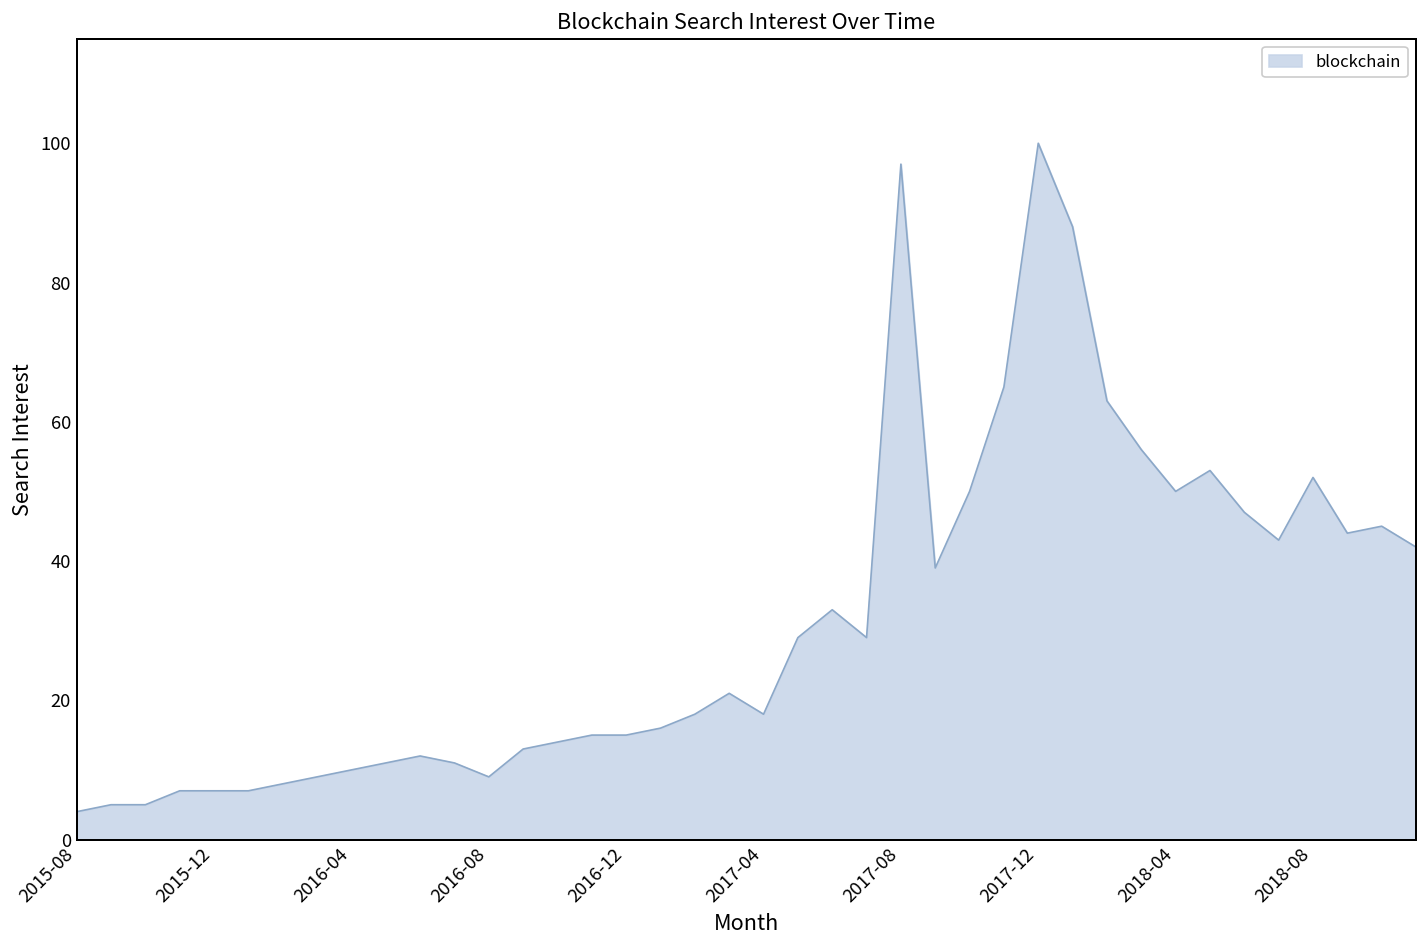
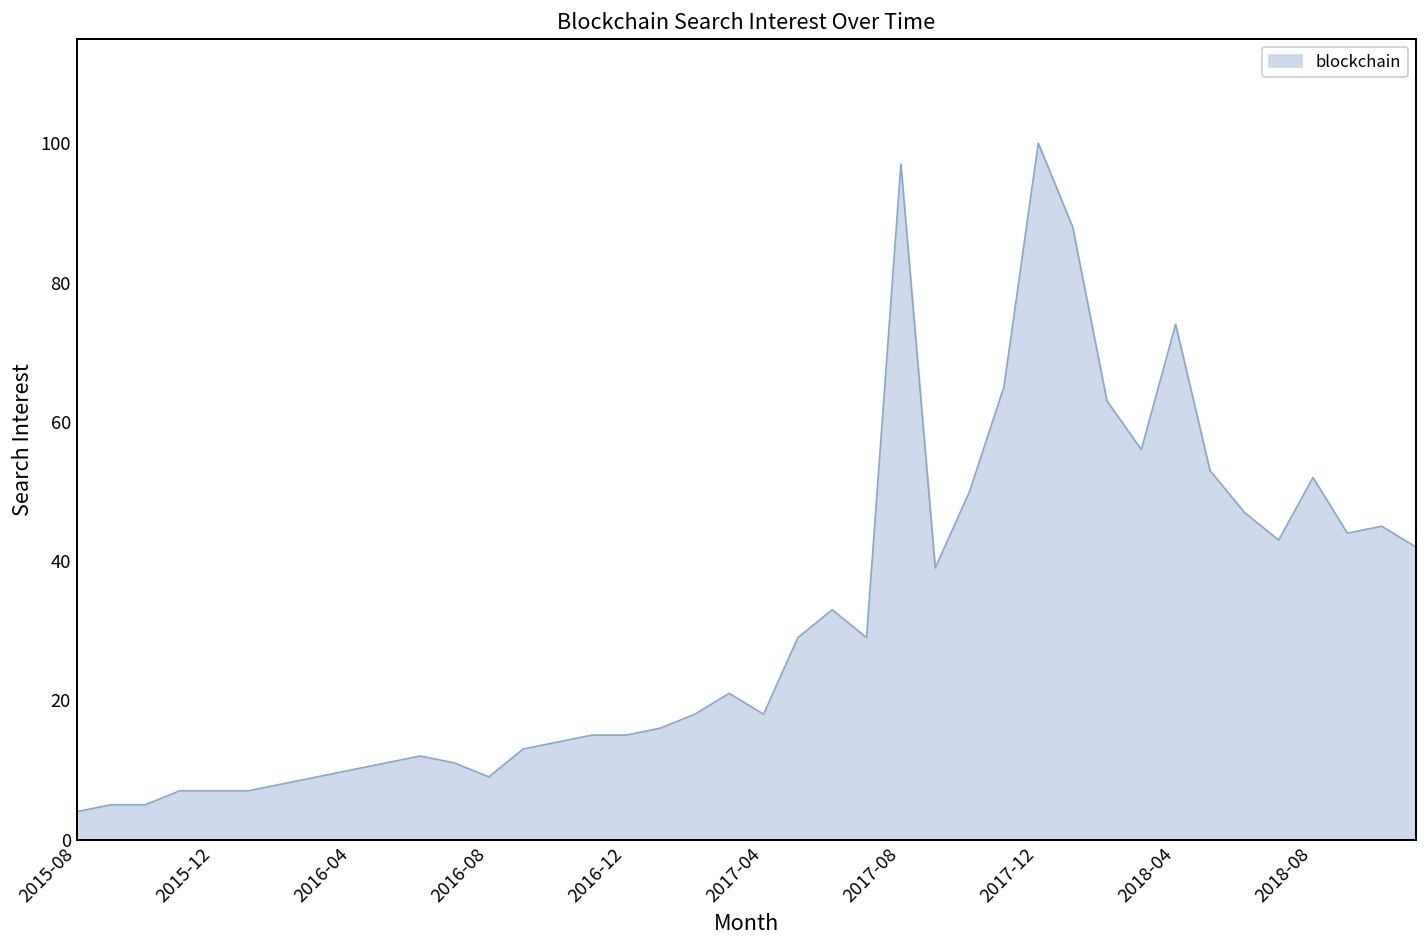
2018-04: 50 -> 74
